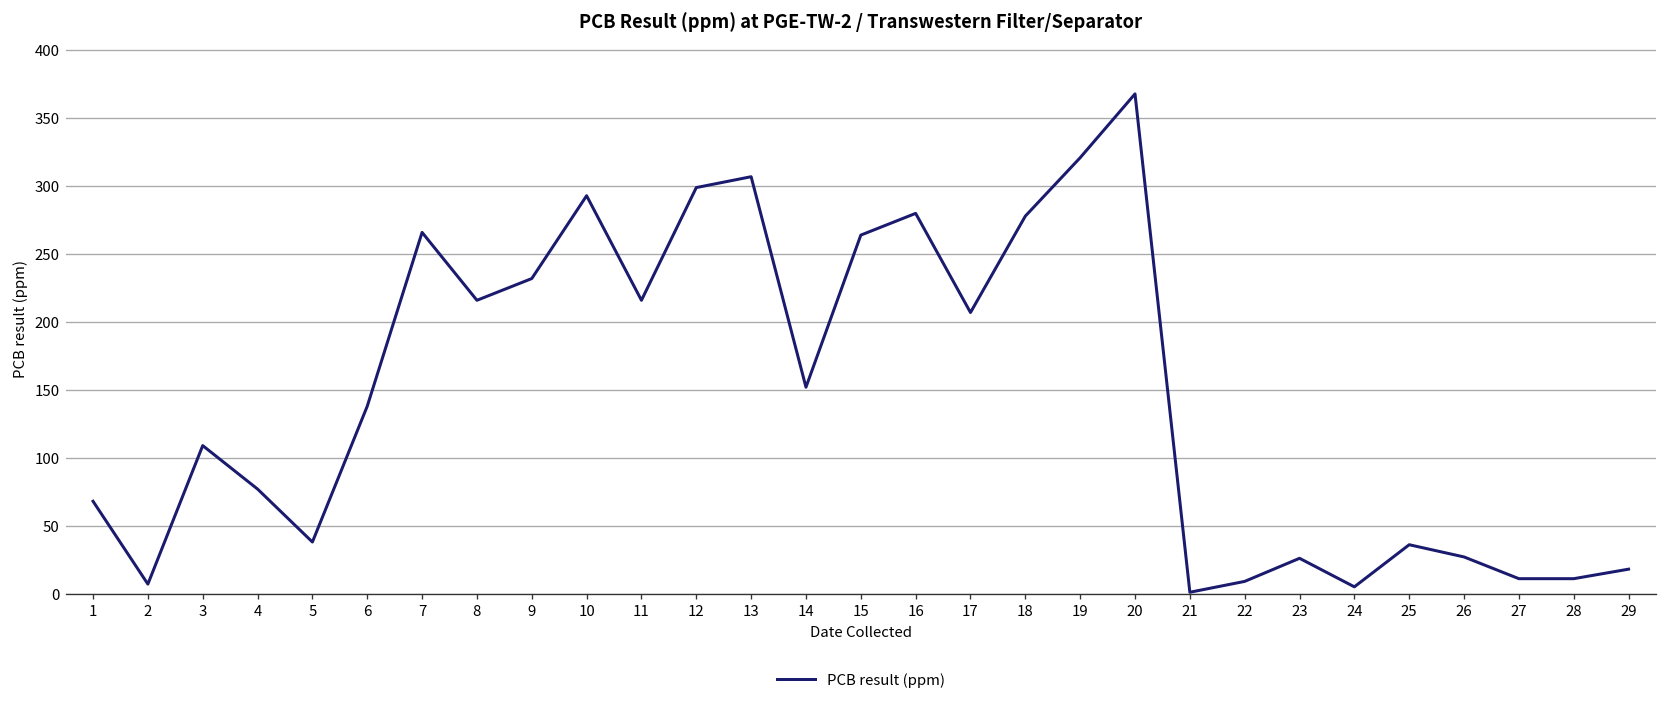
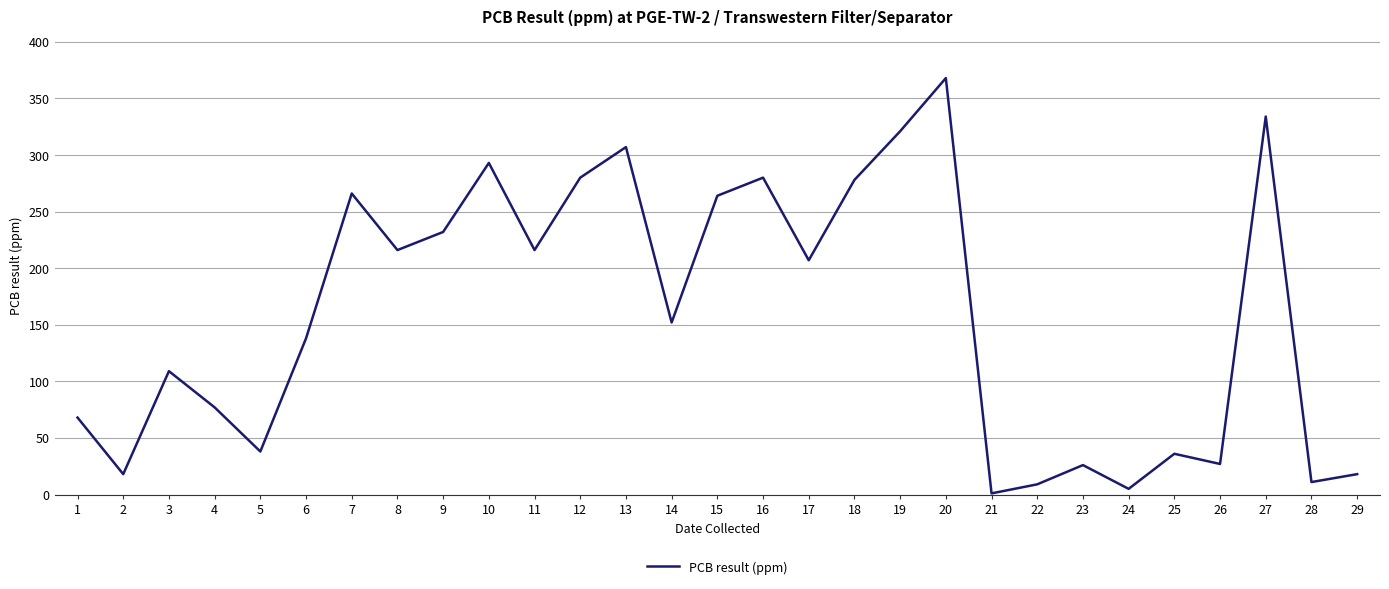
2: 7 -> 18
12: 299 -> 280
27: 11 -> 334
